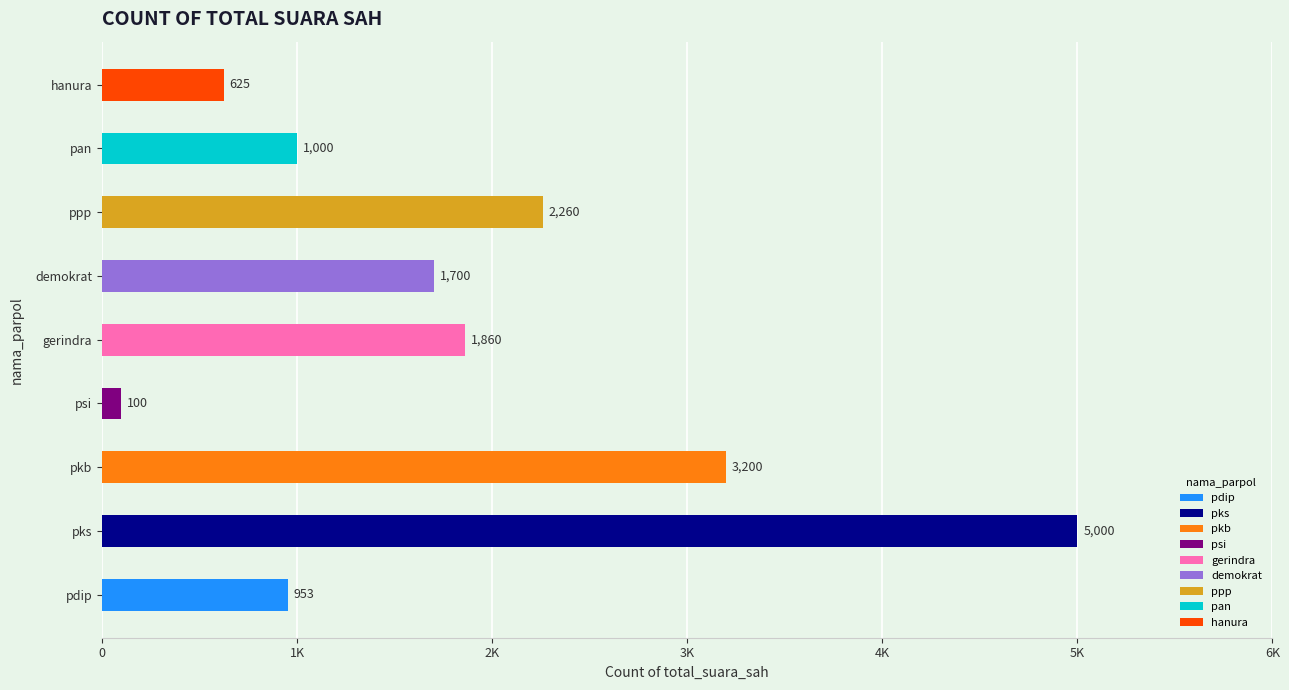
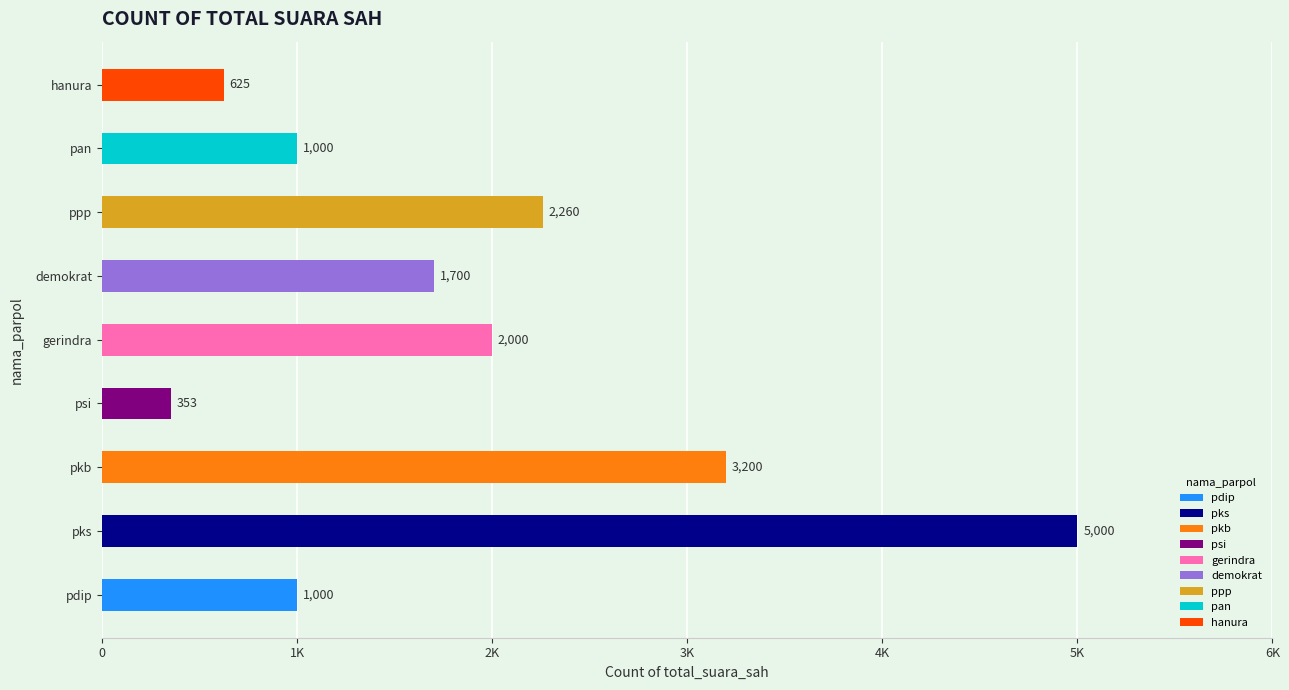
gerindra: 1,860 -> 2,000
psi: 100 -> 353
pdip: 953 -> 1,000
